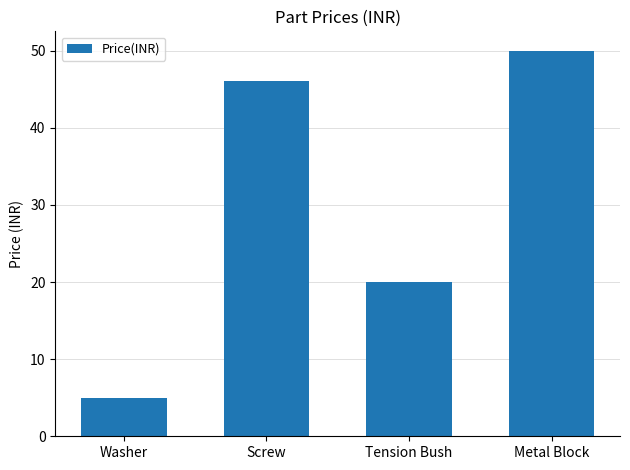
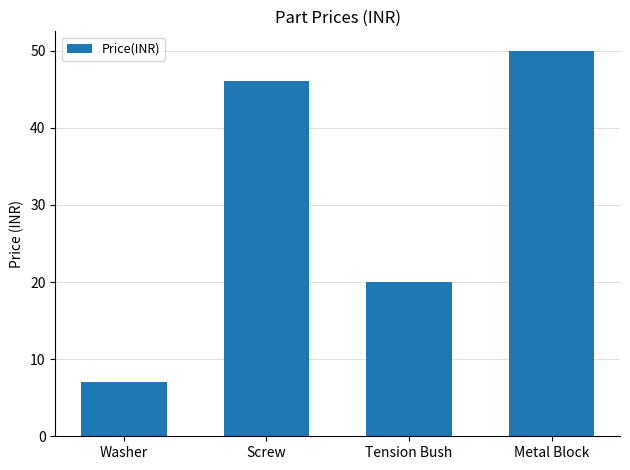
Washer: 5 -> 7
